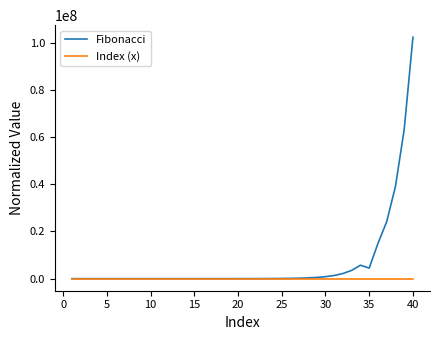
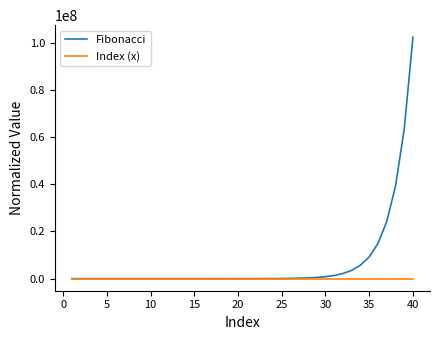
Fibonacci, 35: 4000000 -> 9000000
